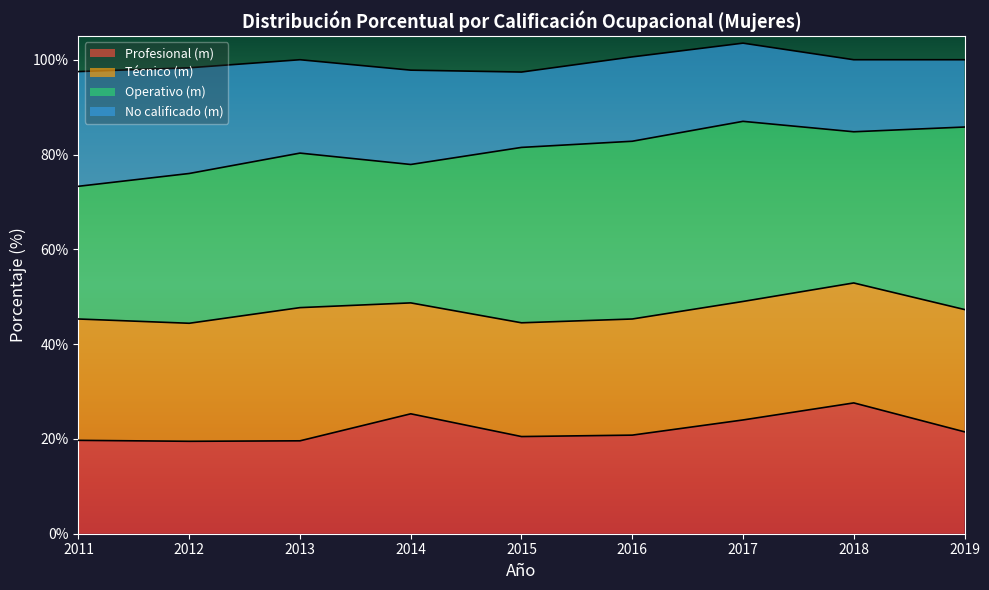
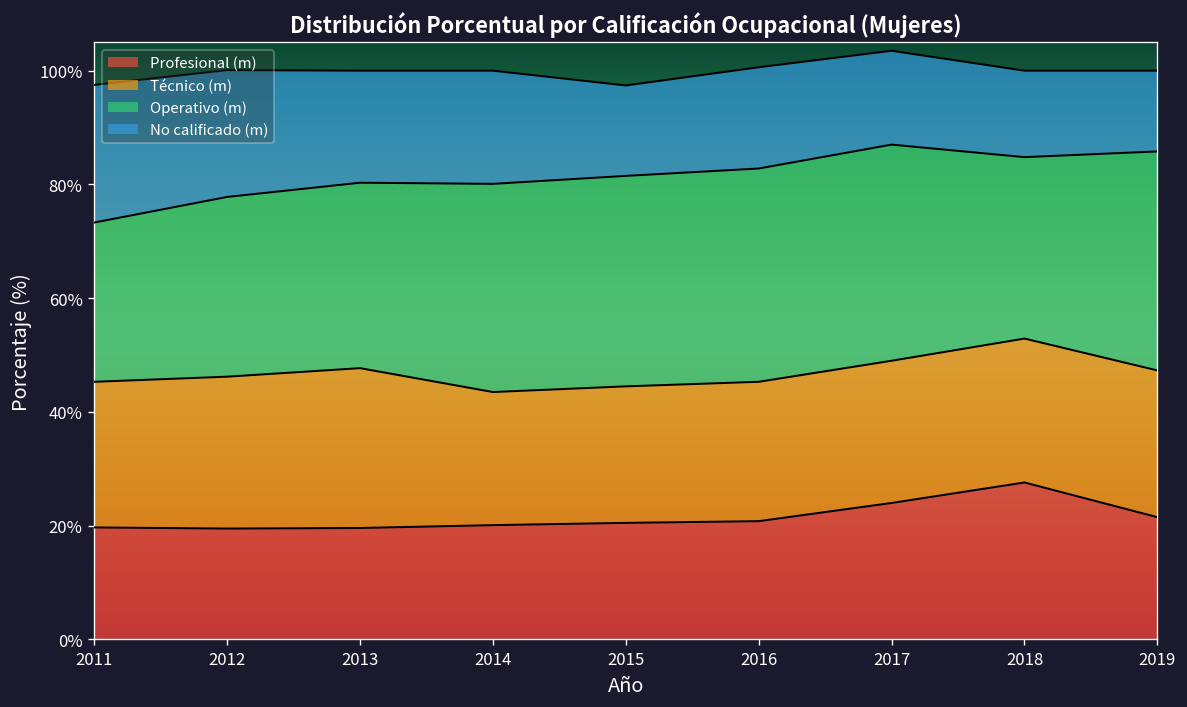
Técnico (m), 2012: 25% -> 27%
Profesional (m), 2014: 25% -> 20%
Operativo (m), 2014: 29% -> 37%
